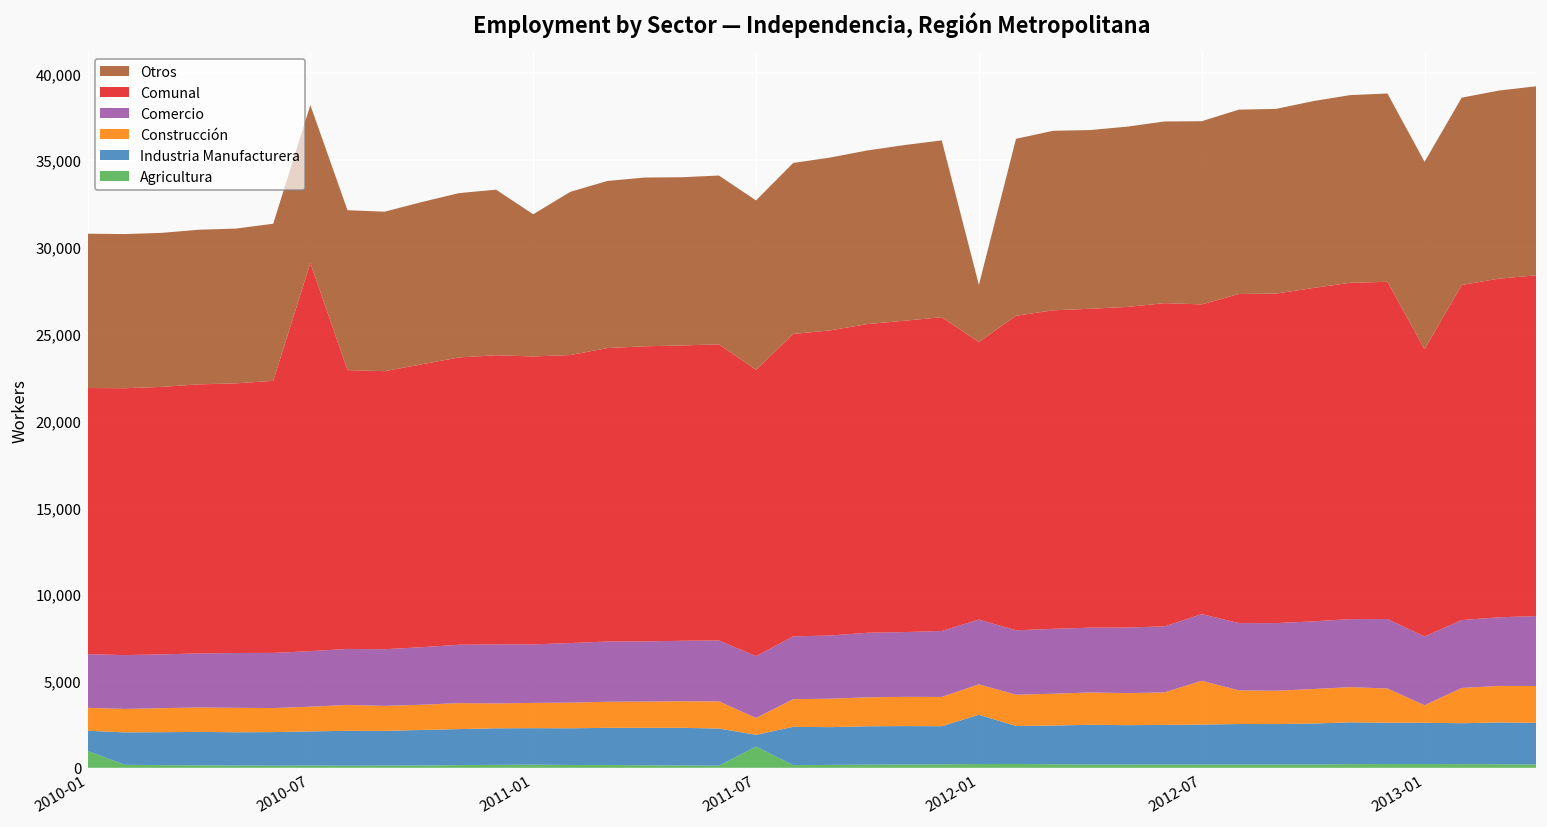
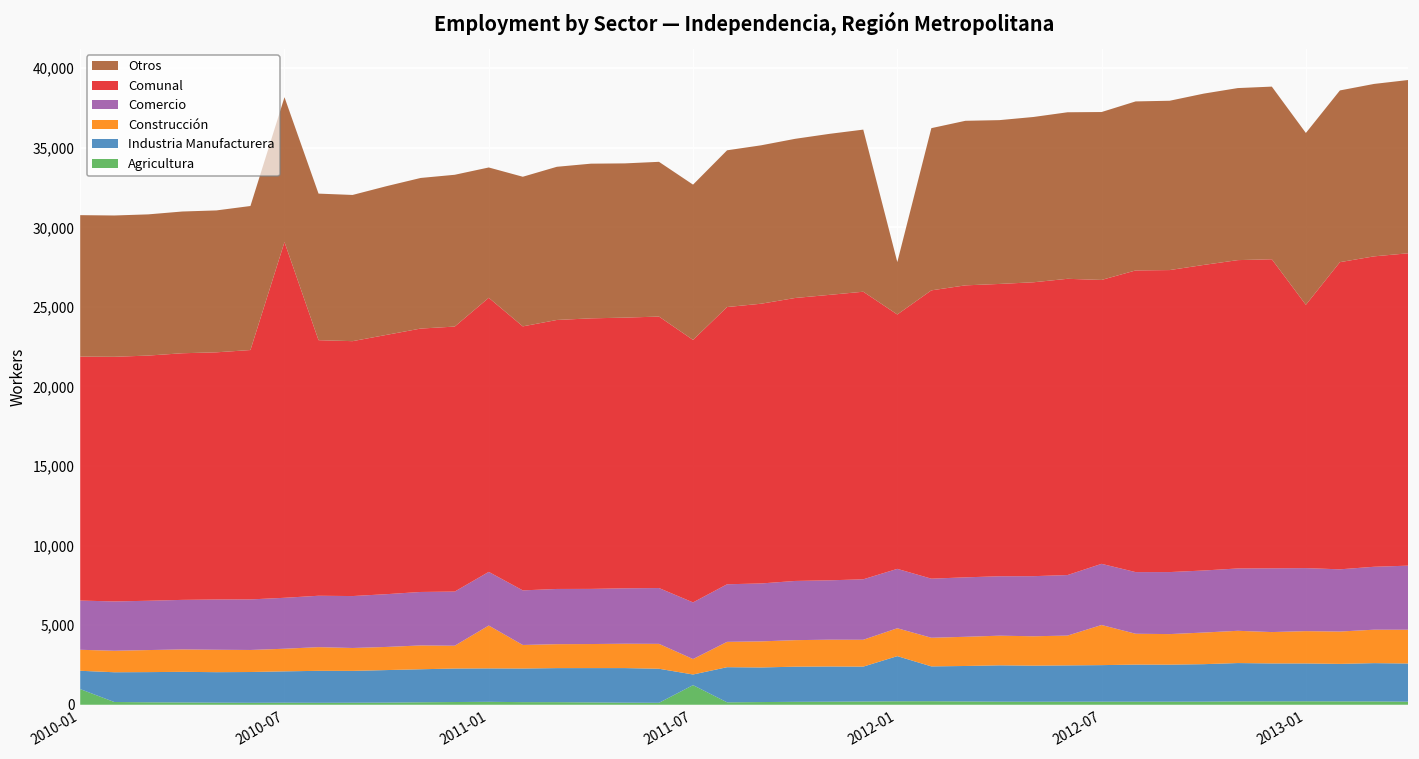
Construcción, 2011-01: 1,500 -> 2,700
Comunal, 2011-01: 16,600 -> 17,200
Construcción, 2013-01: 1,000 -> 2,000
